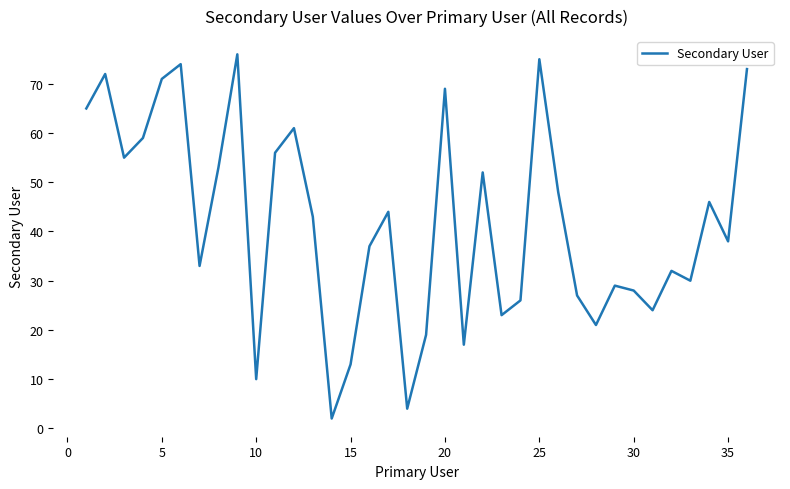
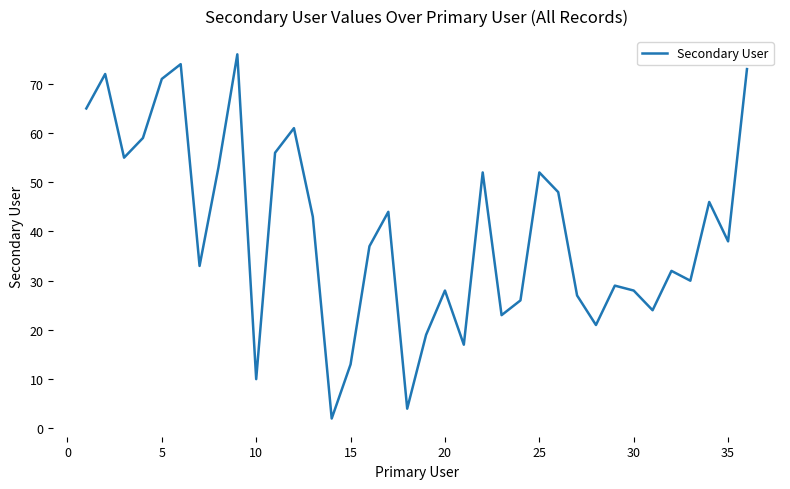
20: 69 -> 28
25: 75 -> 52
